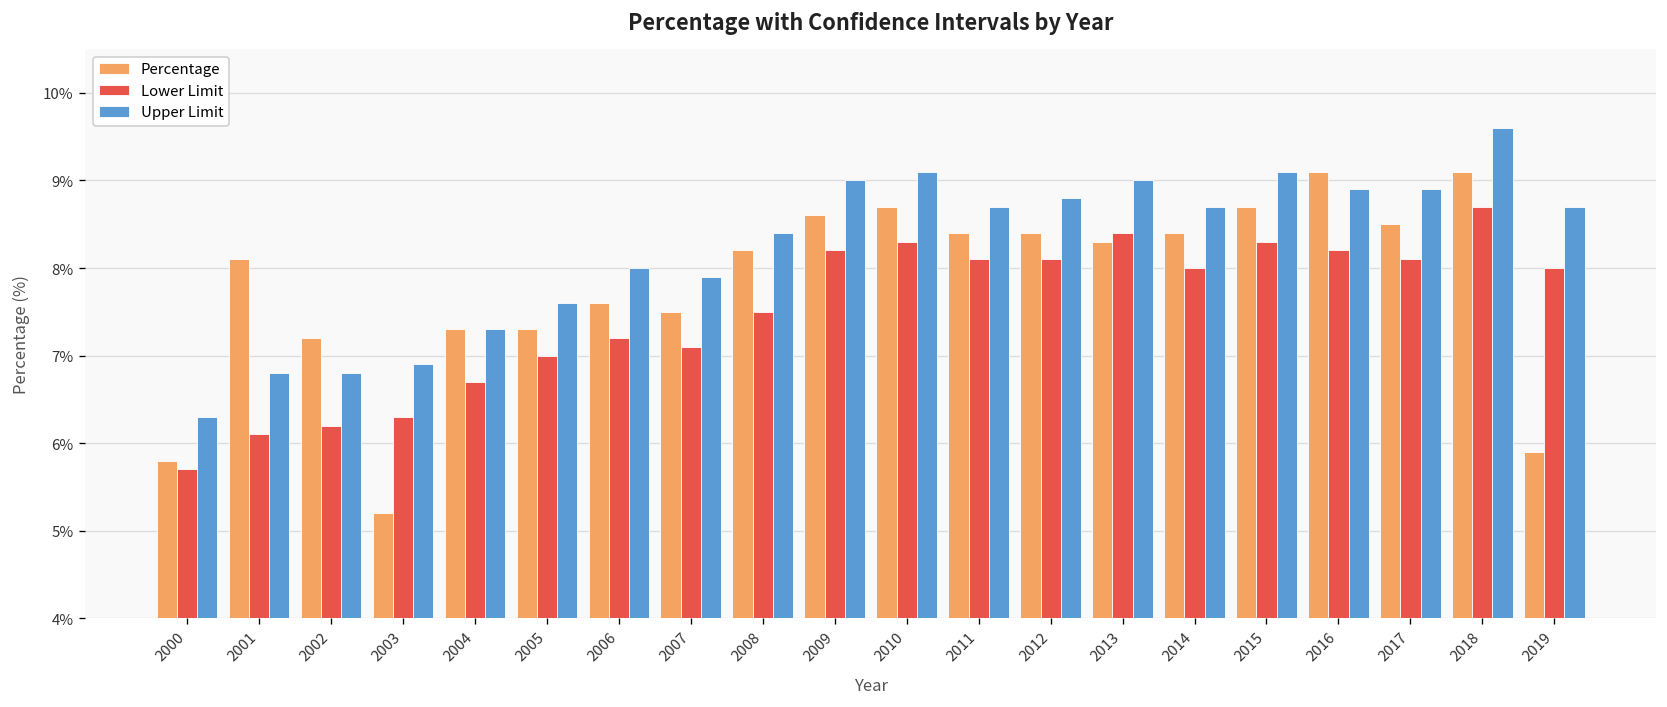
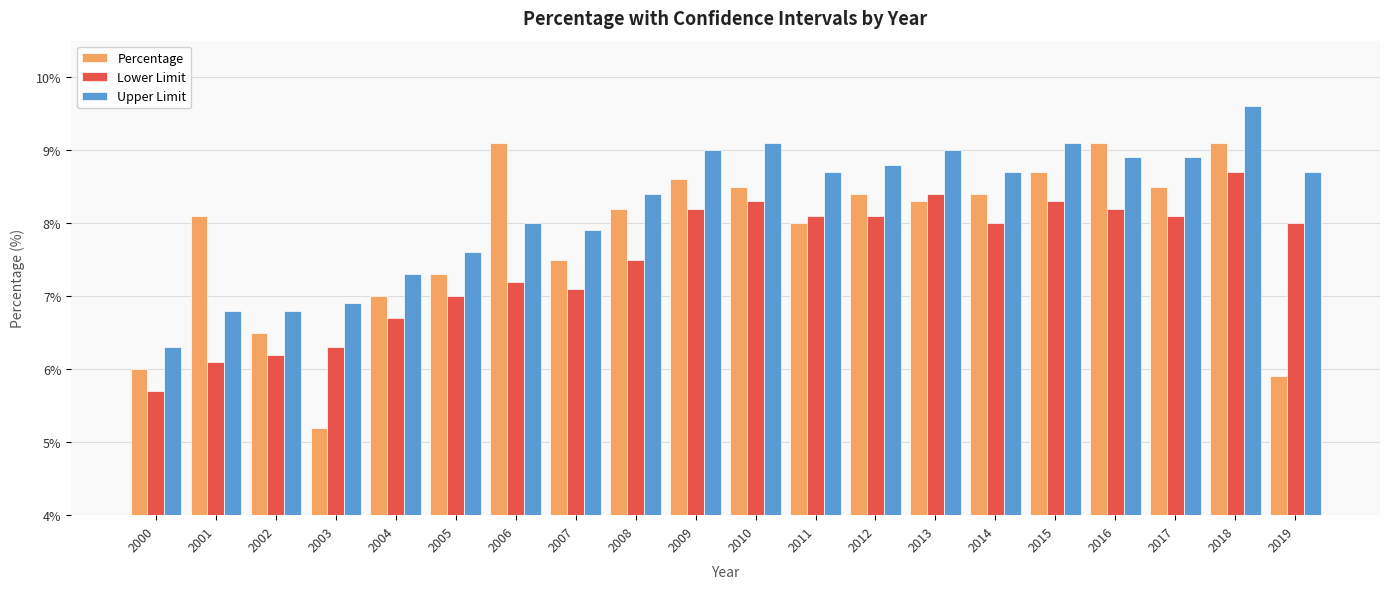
Percentage, 2000: 5.8% -> 6.0%
Percentage, 2002: 7.2% -> 6.5%
Percentage, 2004: 7.3% -> 7.0%
Percentage, 2006: 7.6% -> 9.1%
Percentage, 2010: 8.7% -> 8.5%
Percentage, 2011: 8.4% -> 8.0%
